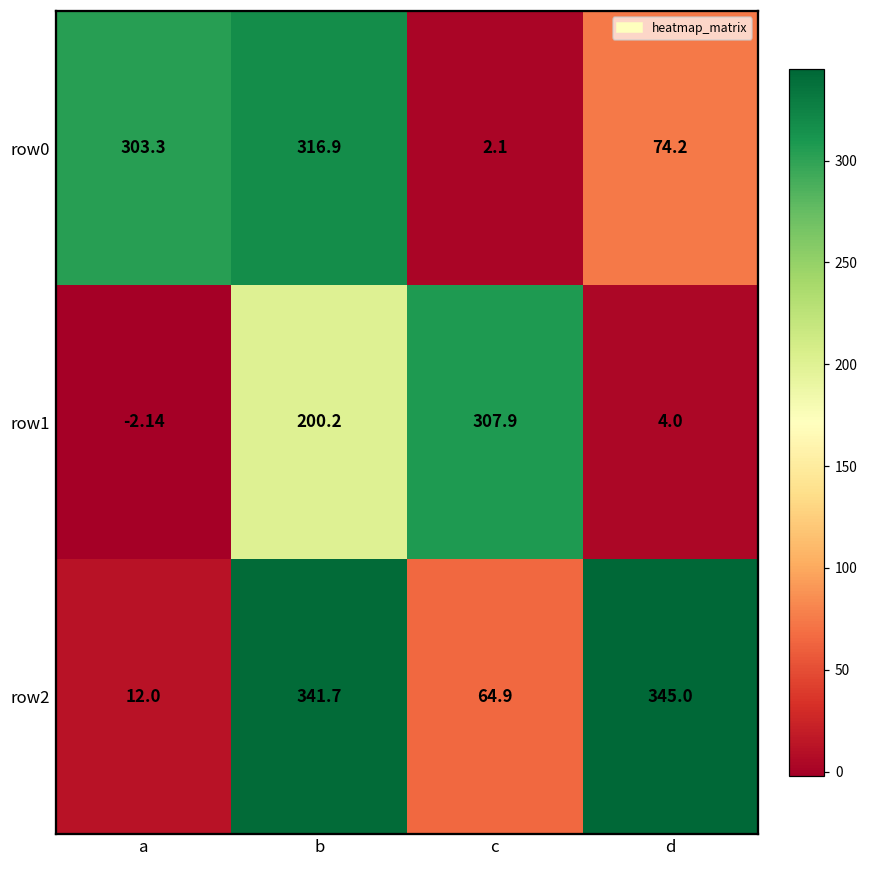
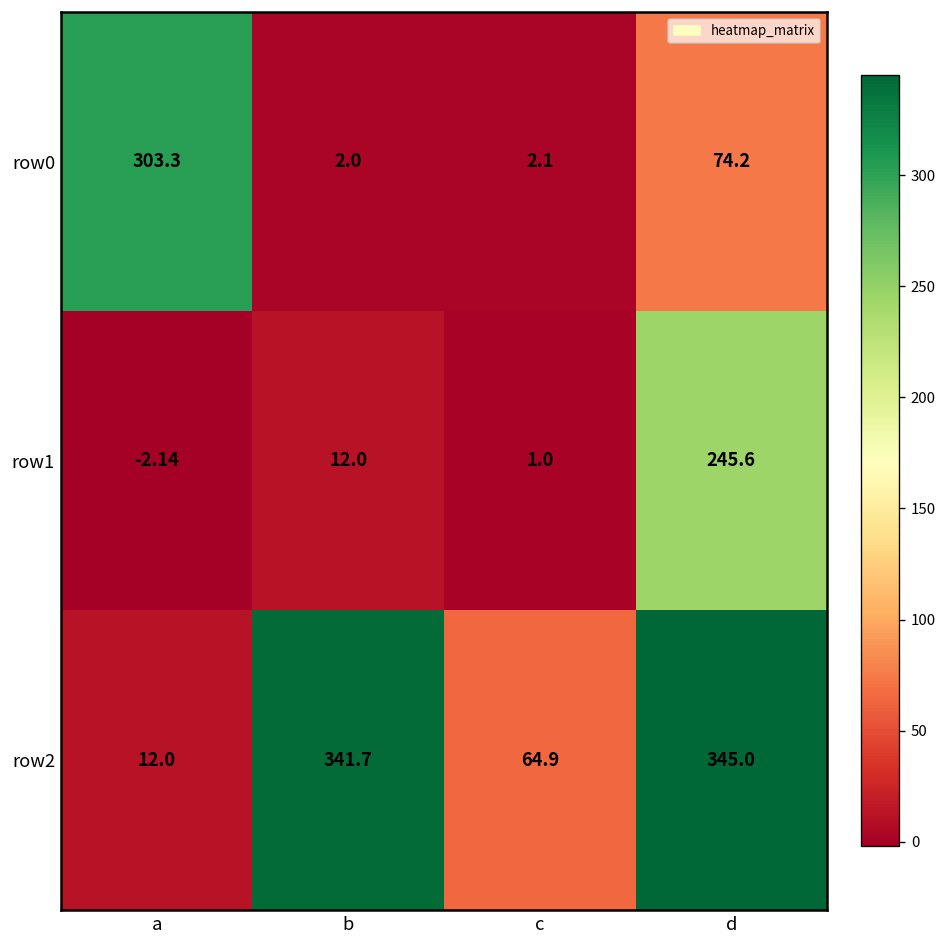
row0, b: 316.9 -> 2.0
row1, b: 200.2 -> 12.0
row1, c: 307.9 -> 1.0
row1, d: 4.0 -> 245.6
